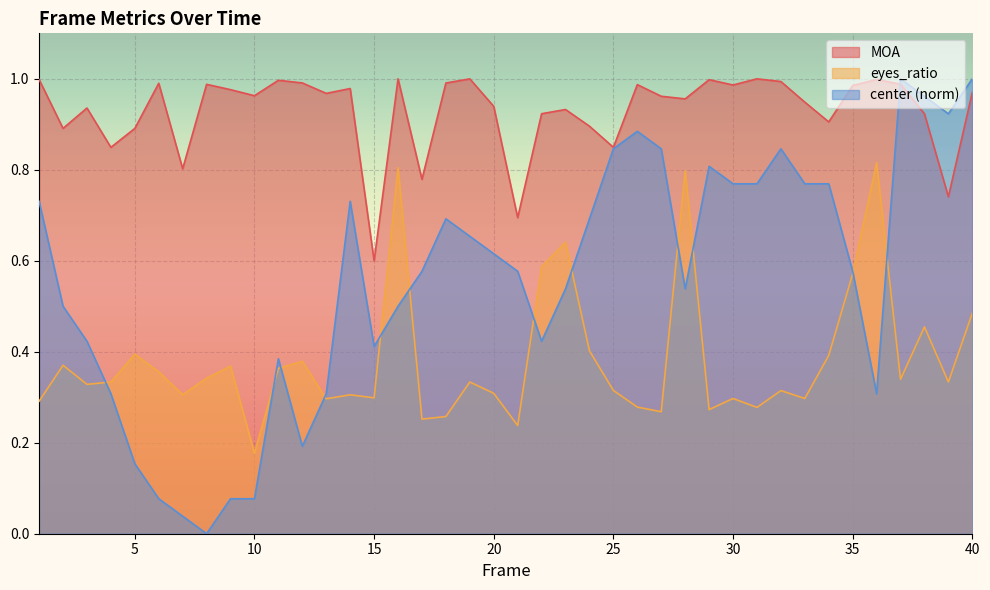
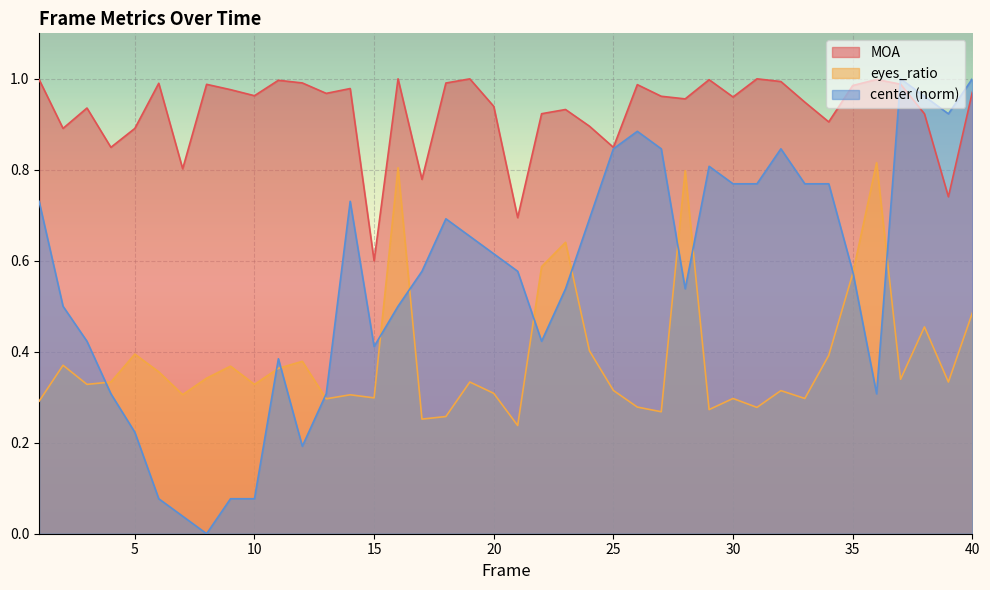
center (norm), 5: 0.15 -> 0.22
eyes_ratio, 10: 0.18 -> 0.33
MOA, 30: 0.99 -> 0.96
